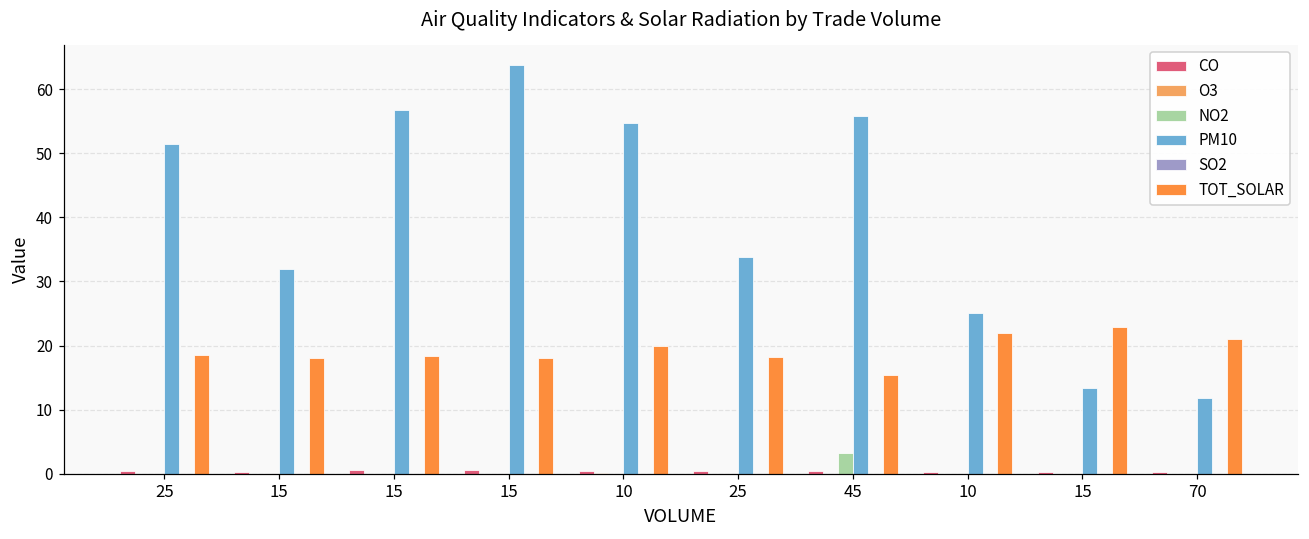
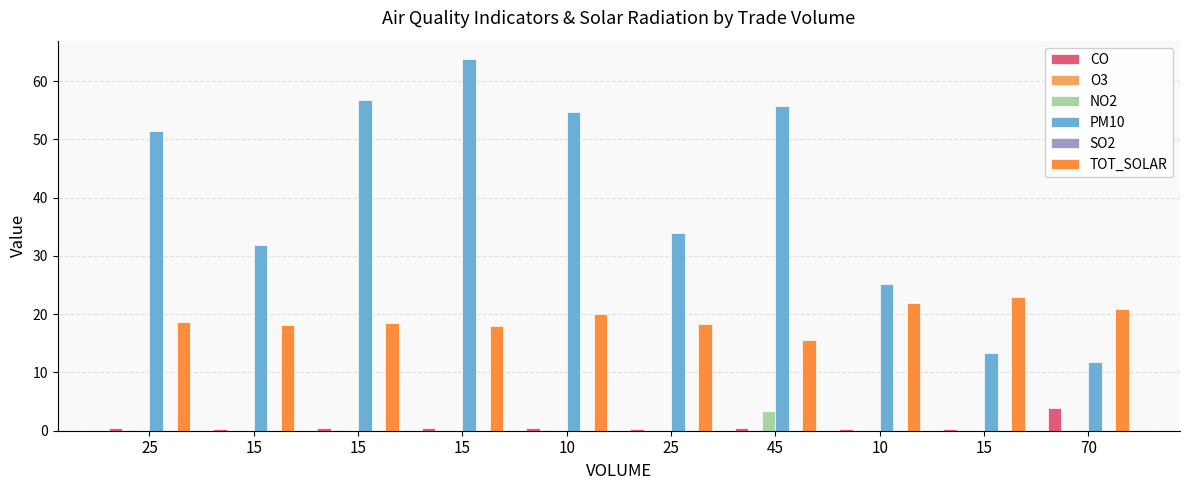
CO, 70: 0 -> 4
